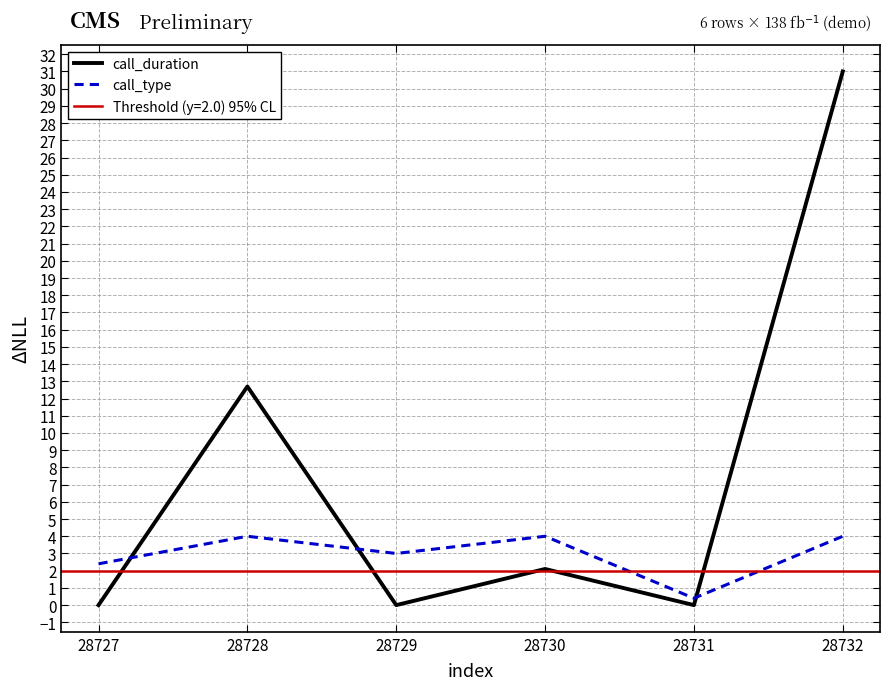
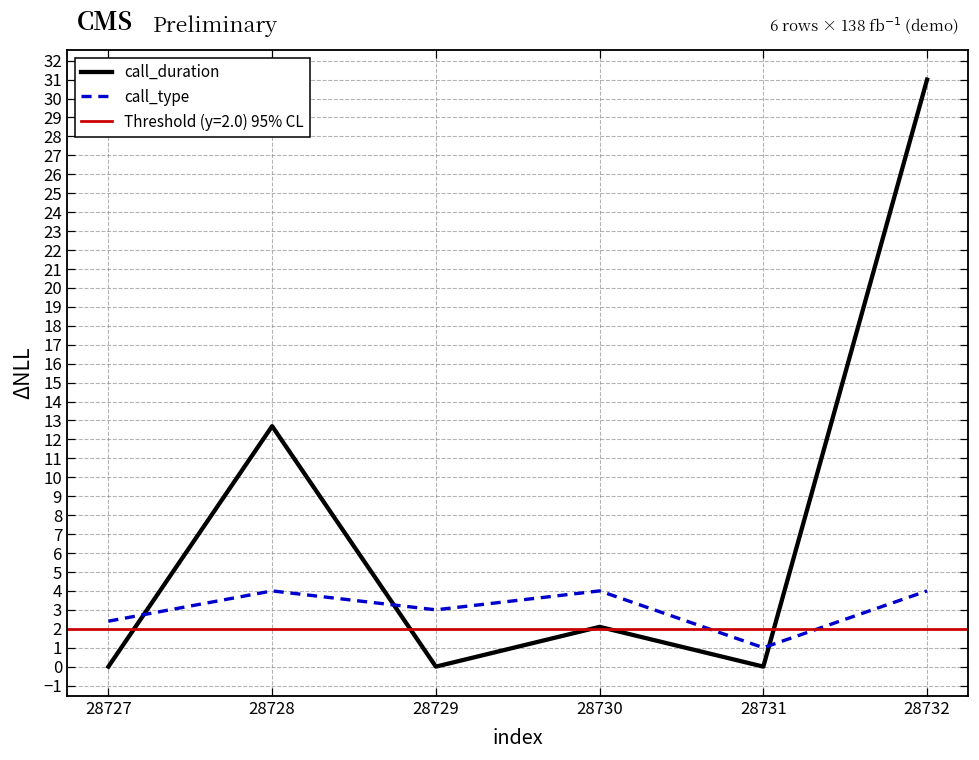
call_type, 28731: 0.4 -> 1.0
